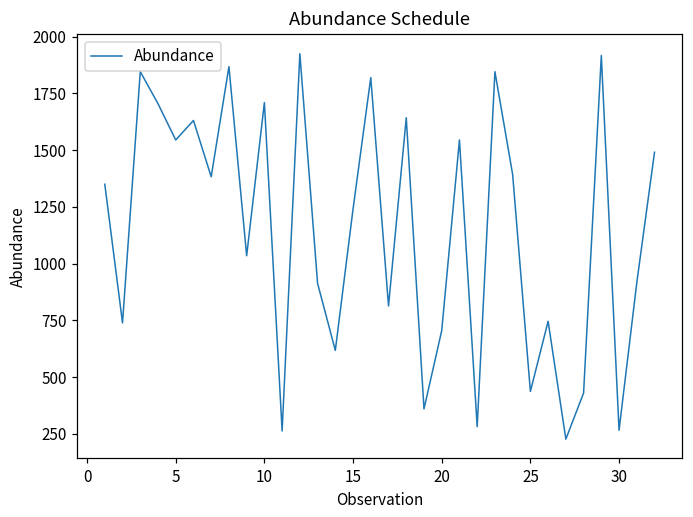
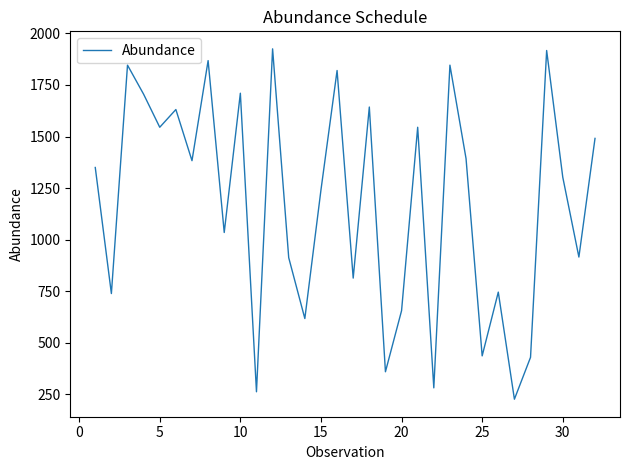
20: 710 -> 660
30: 270 -> 1300
